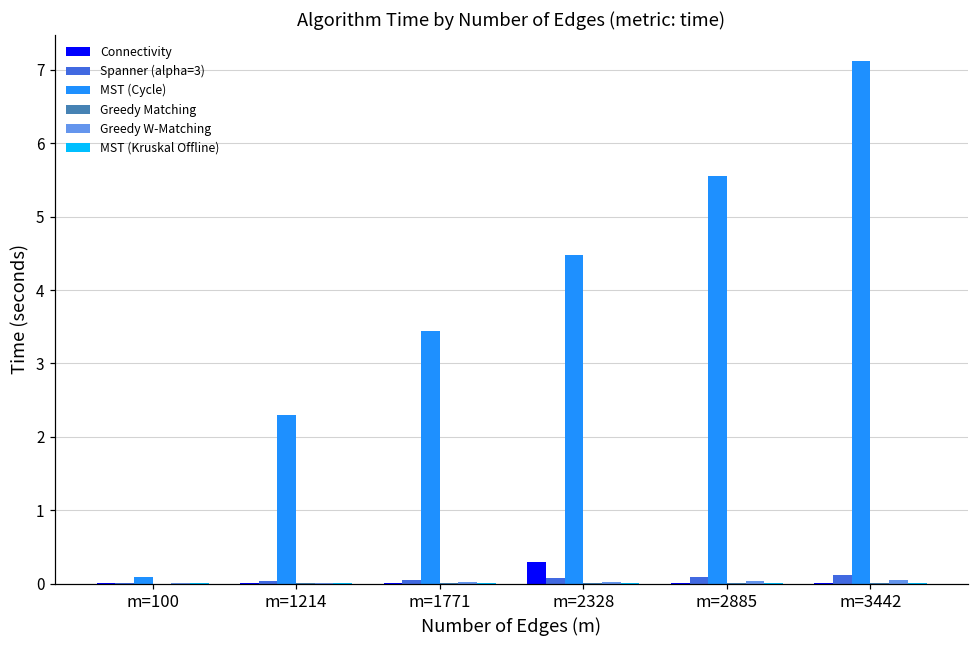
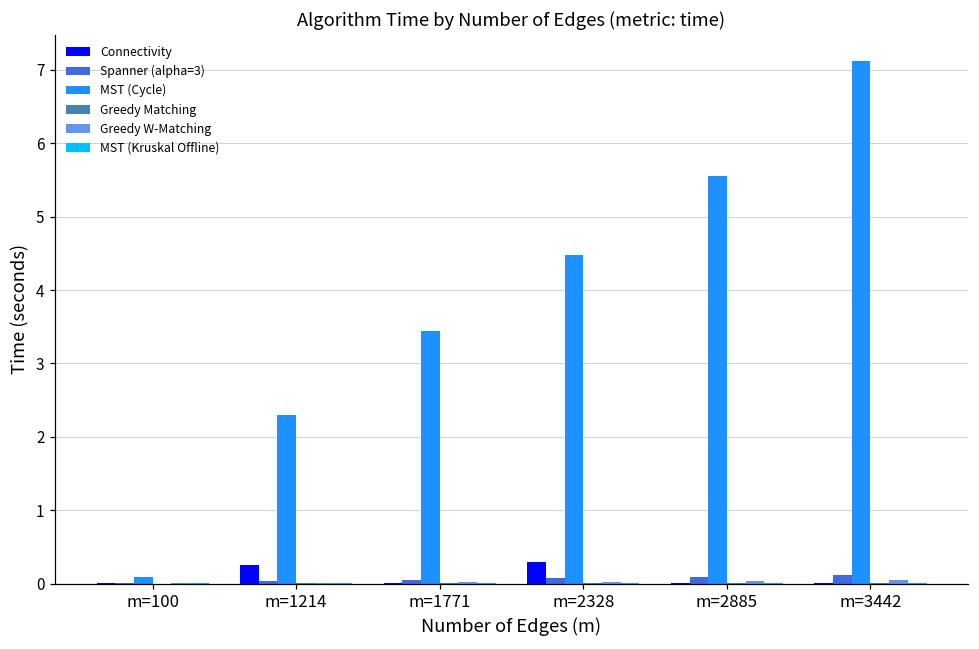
Connectivity, m=1214: 0.0 -> 0.3
